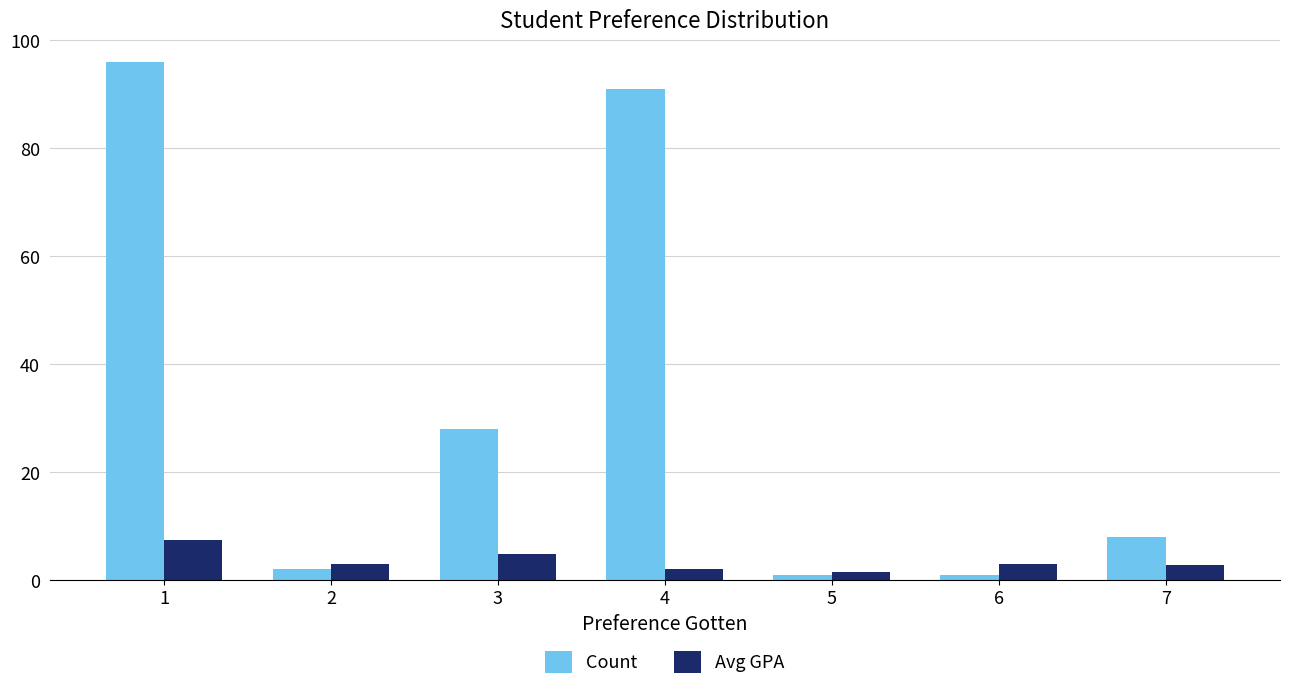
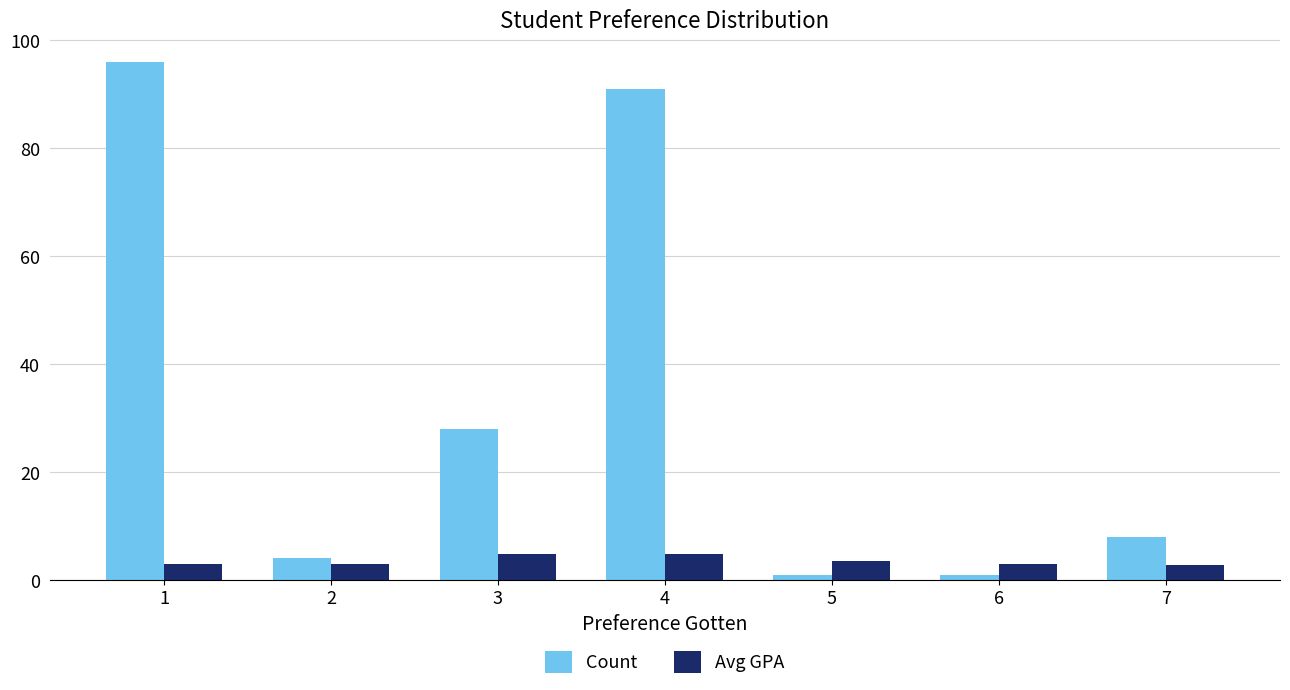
Avg GPA, 1: 7 -> 3
Count, 2: 2 -> 4
Avg GPA, 4: 2 -> 5
Avg GPA, 5: 2 -> 4
